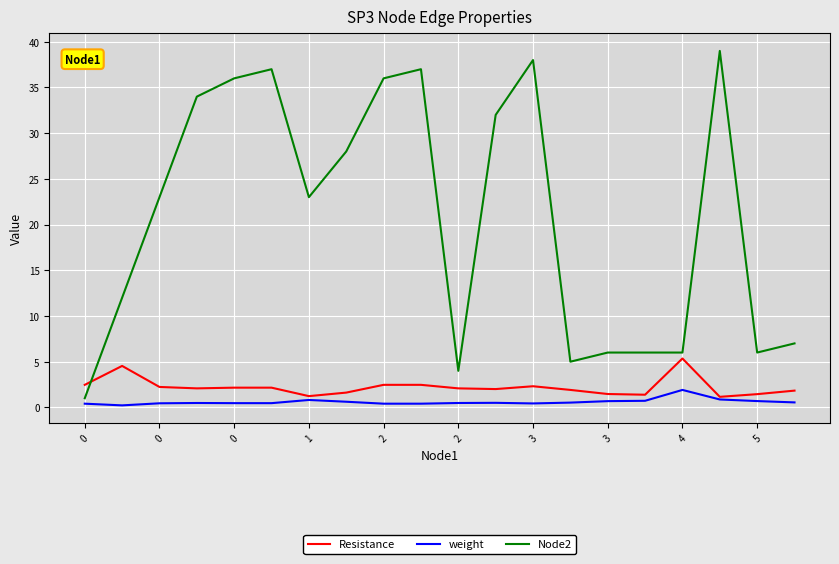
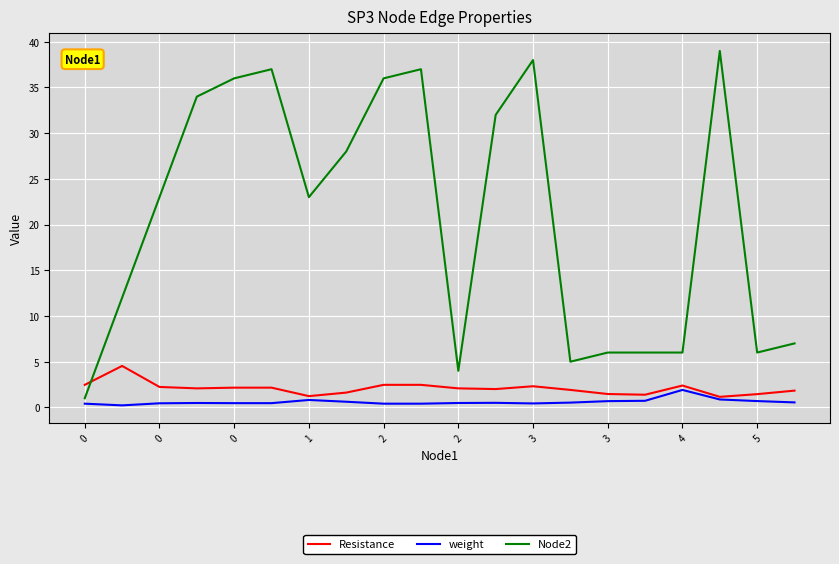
Resistance, 4: 5 -> 2
